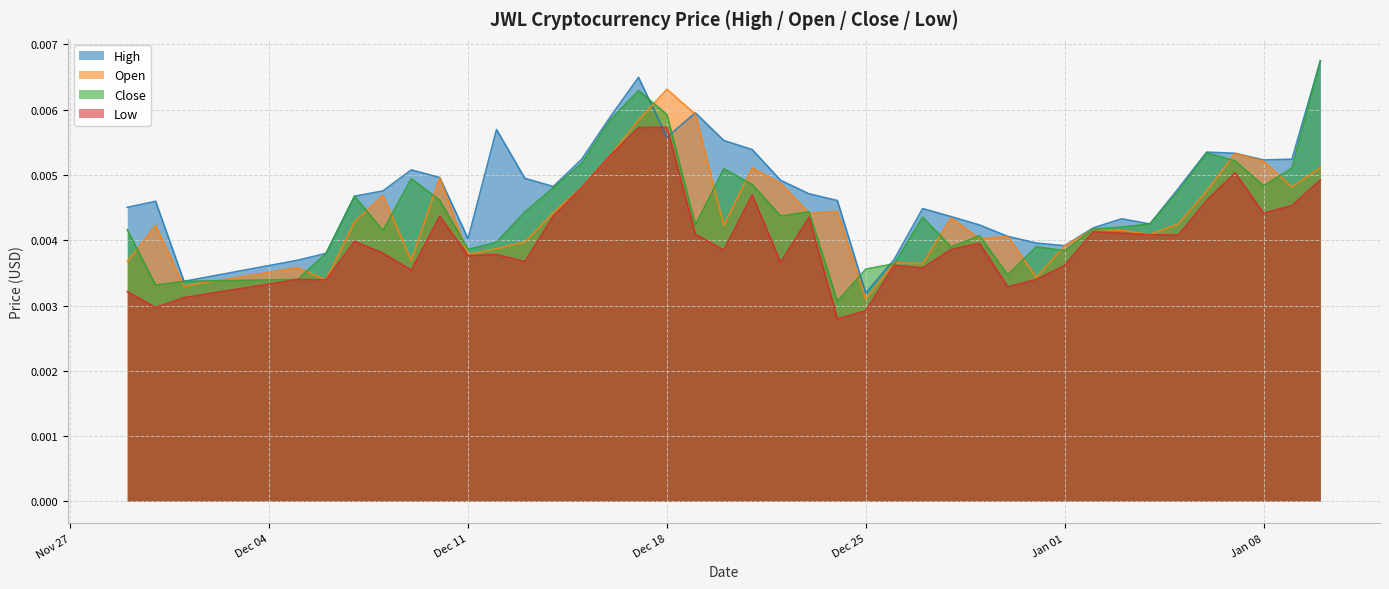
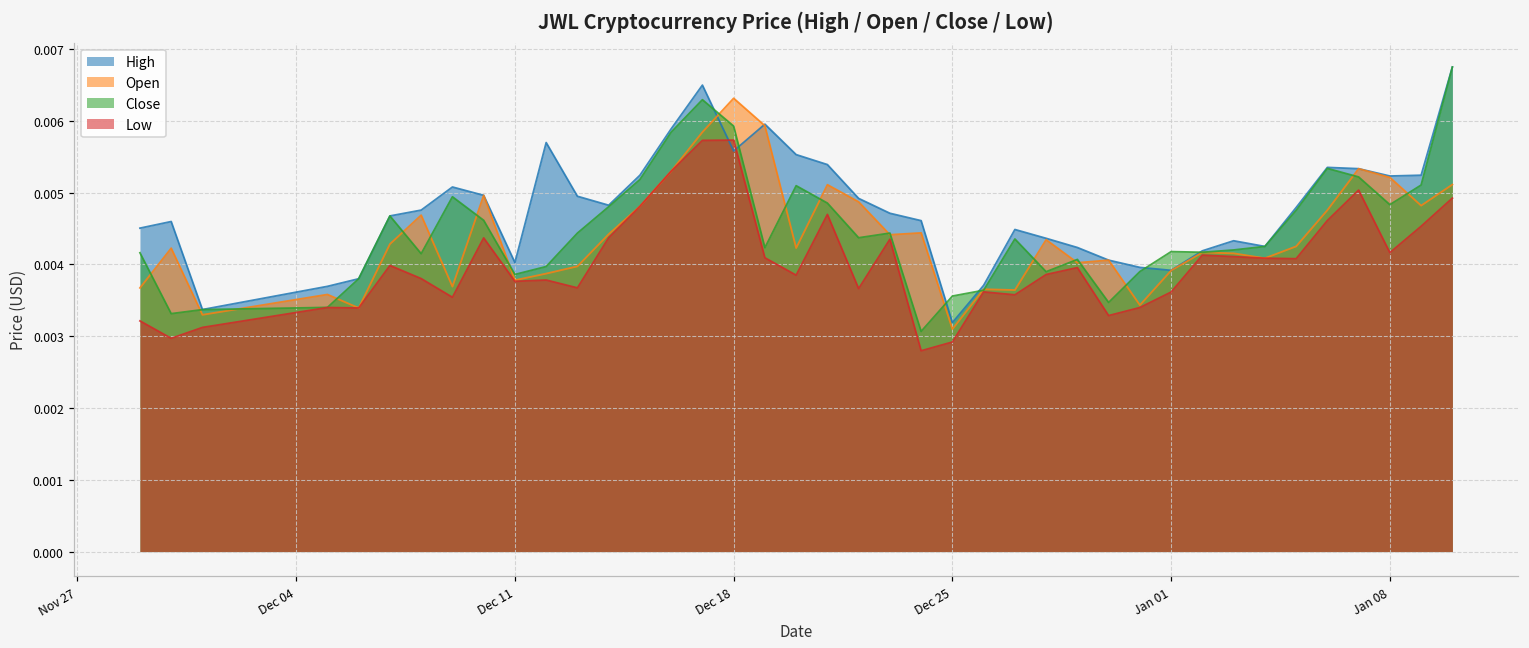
Close, Jan 01: 0.0038 -> 0.0042
Low, Jan 08: 0.0044 -> 0.0042
